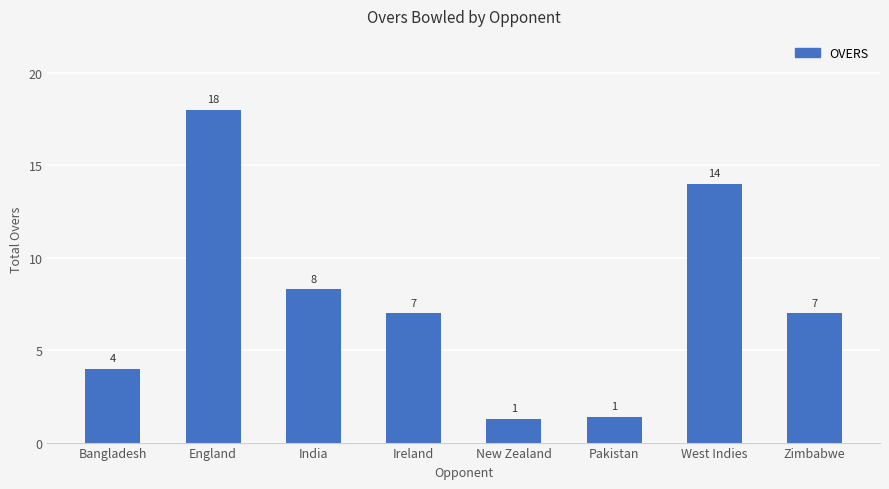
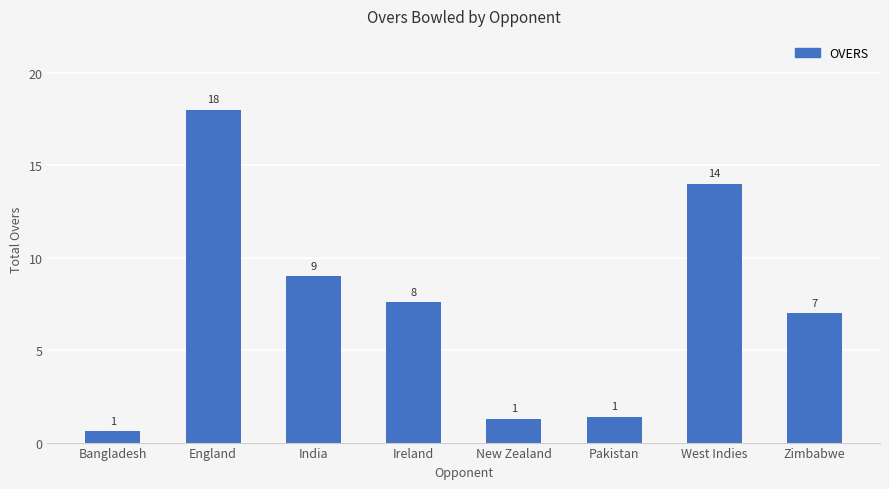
Bangladesh: 4 -> 1
India: 8 -> 9
Ireland: 7 -> 8
